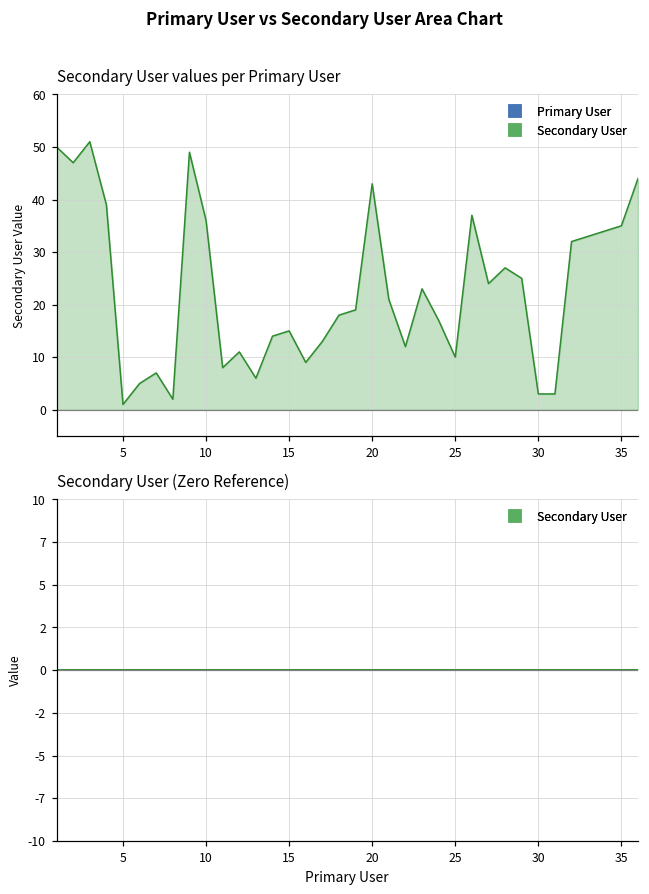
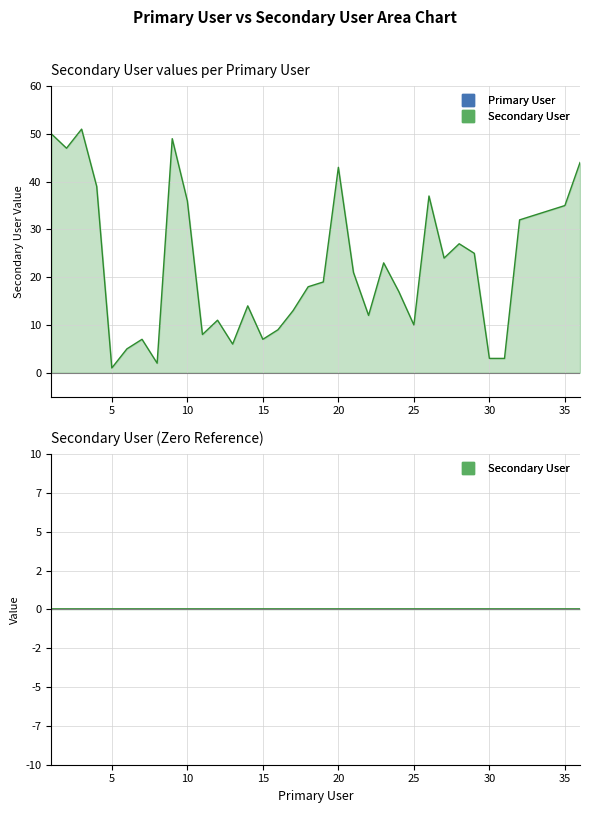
Secondary User values per Primary User, 15: 15 -> 7
